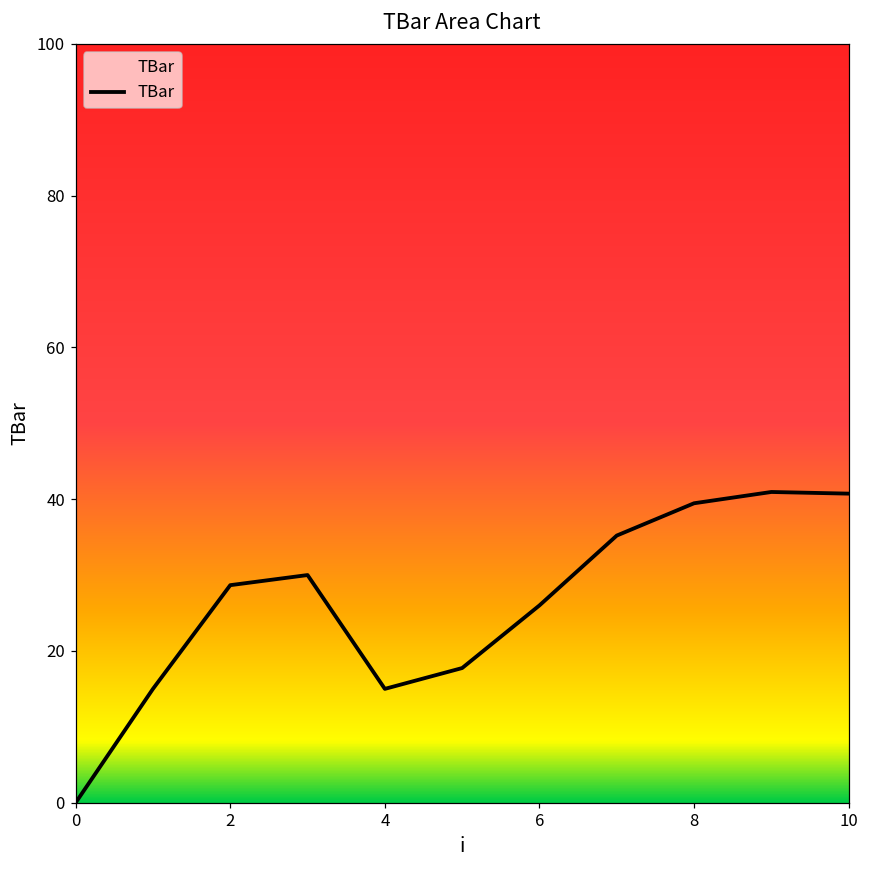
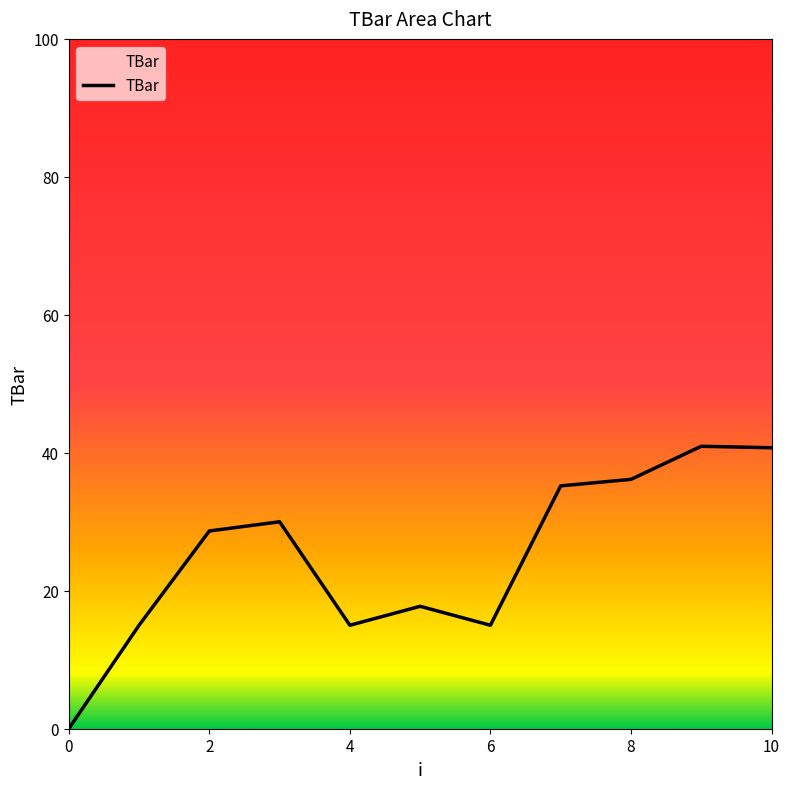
6: 26 -> 15
8: 39 -> 36
